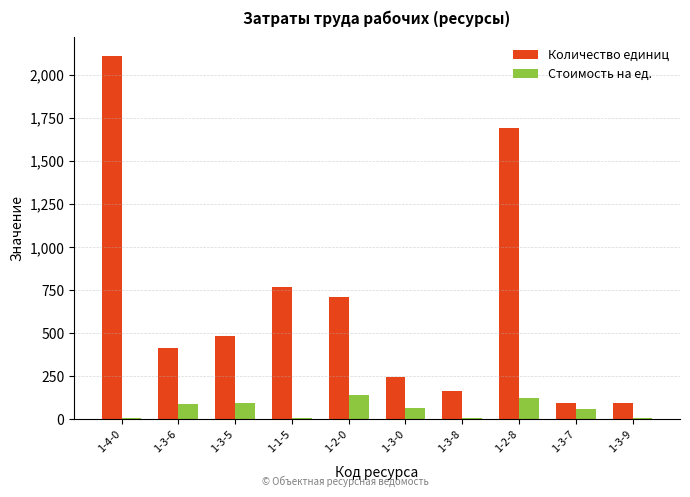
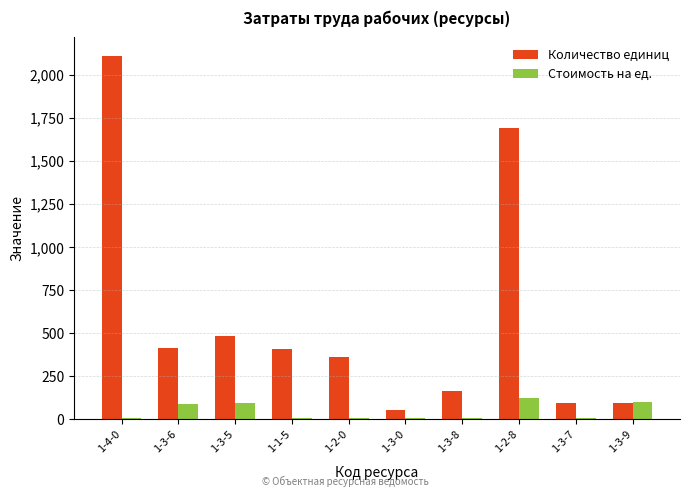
Количество единиц, 1-1-5: 770 -> 410
Количество единиц, 1-2-0: 710 -> 360
Стоимость на ед., 1-2-0: 140 -> 10
Количество единиц, 1-3-0: 250 -> 60
Стоимость на ед., 1-3-0: 70 -> 10
Стоимость на ед., 1-3-7: 60 -> 10
Стоимость на ед., 1-3-9: 10 -> 100
